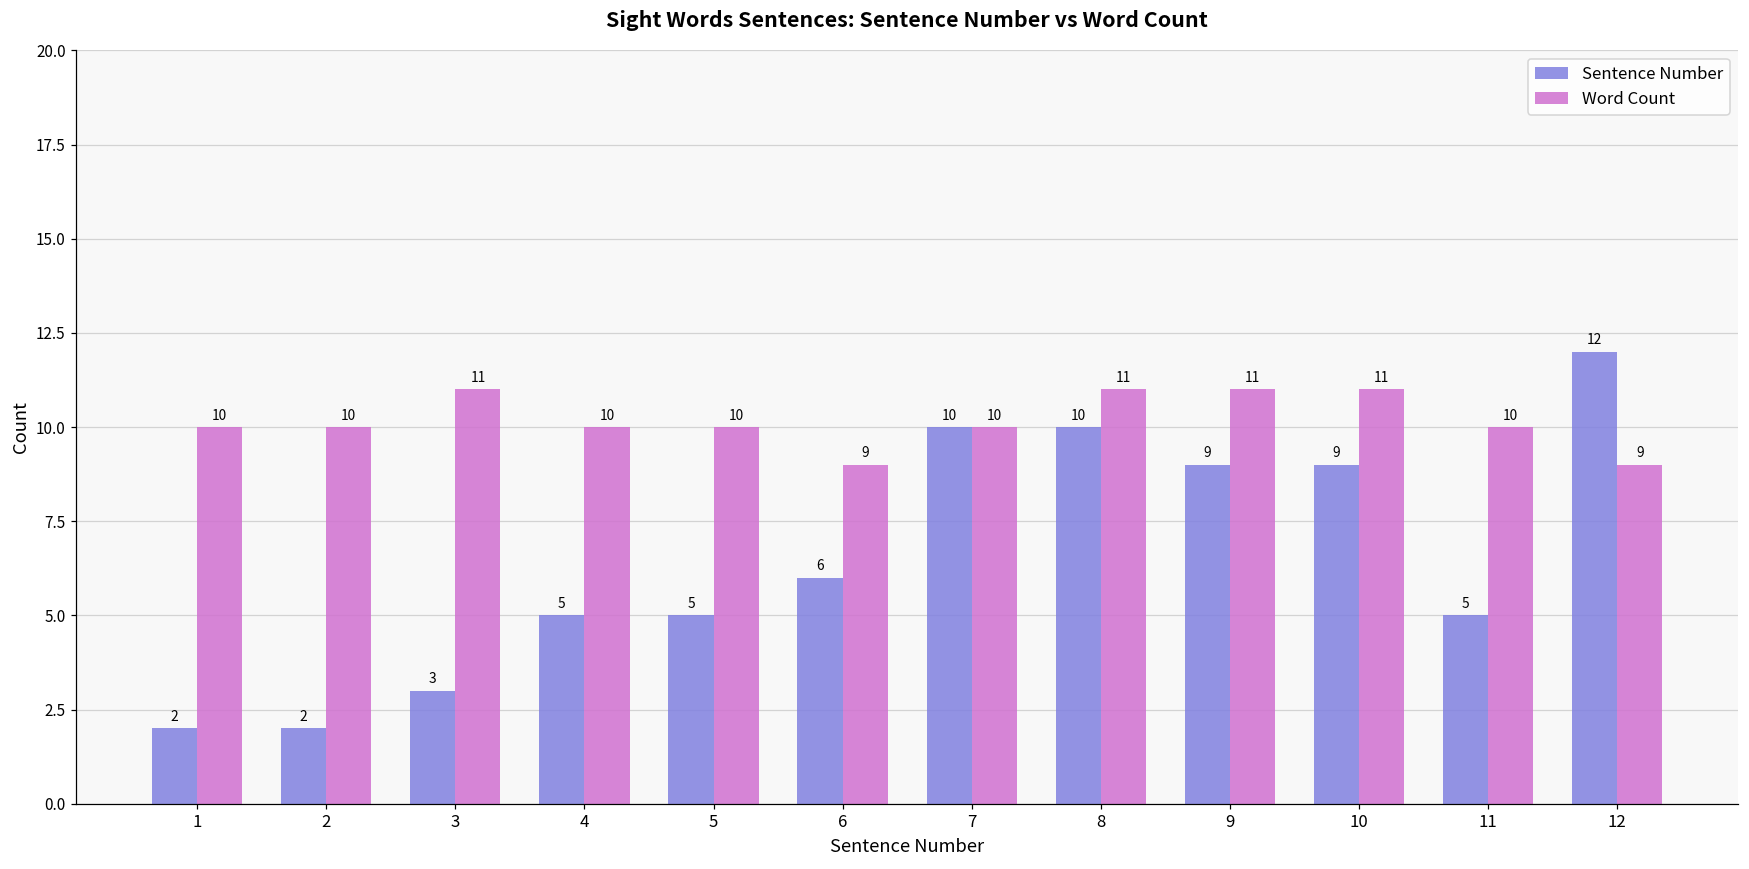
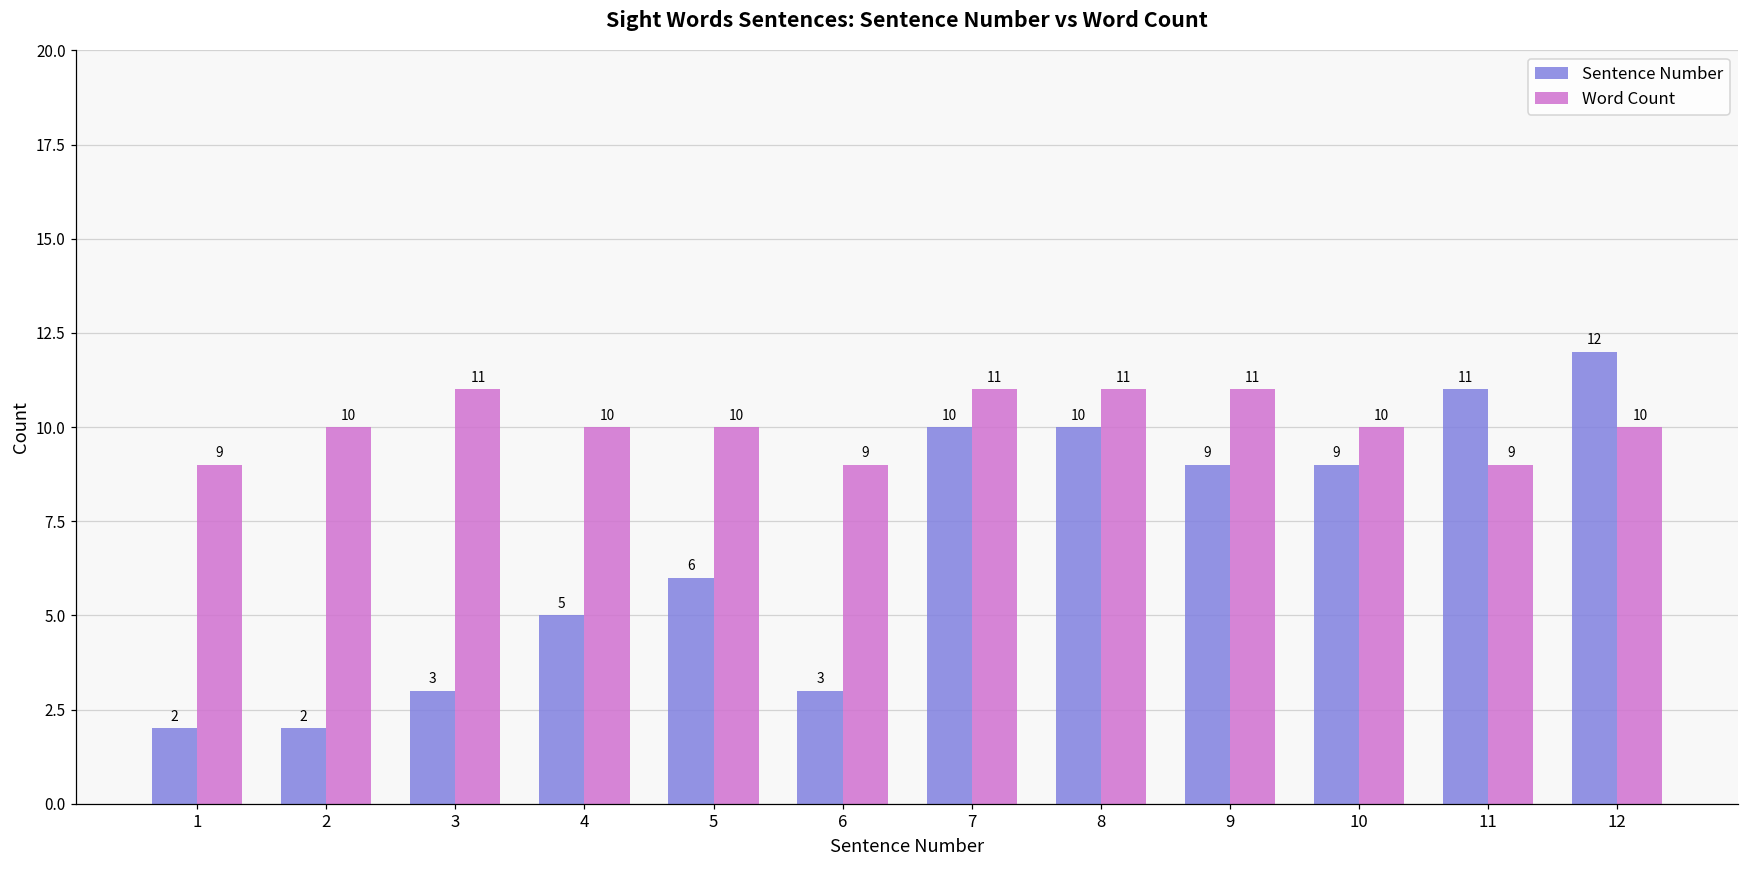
Word Count, 1: 10 -> 9
Sentence Number, 5: 5 -> 6
Sentence Number, 6: 6 -> 3
Word Count, 7: 10 -> 11
Word Count, 10: 11 -> 10
Sentence Number, 11: 5 -> 11
Word Count, 11: 10 -> 9
Word Count, 12: 9 -> 10
